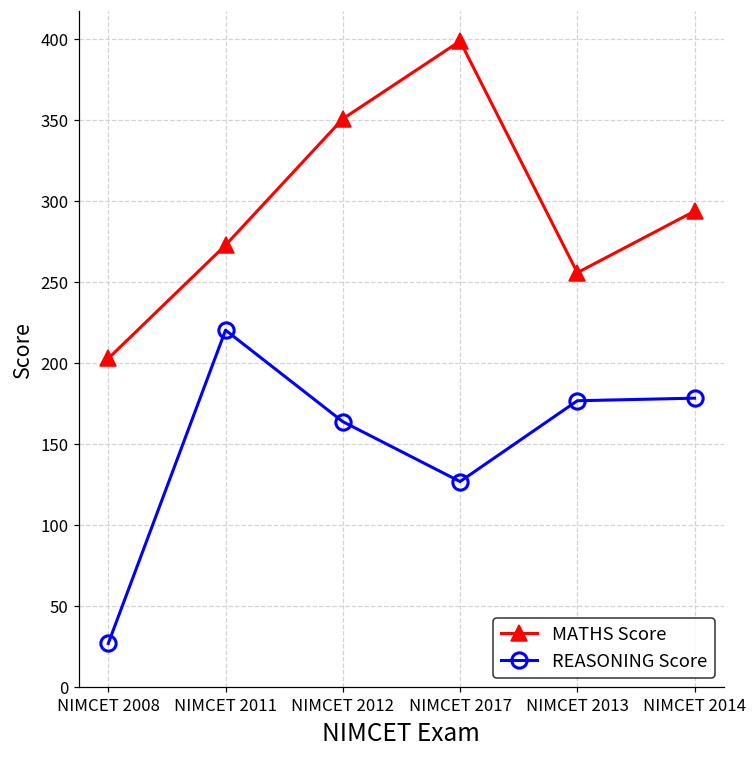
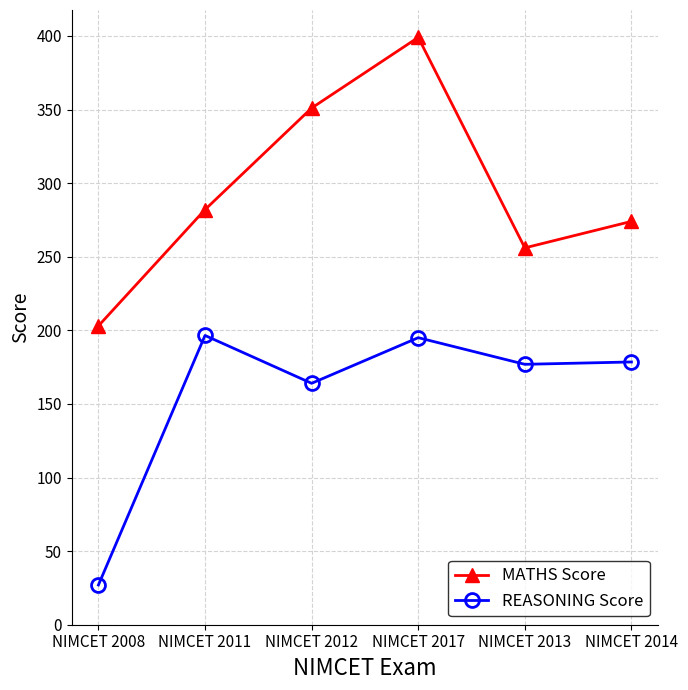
MATHS Score, NIMCET 2011: 273 -> 282
REASONING Score, NIMCET 2011: 221 -> 197
REASONING Score, NIMCET 2017: 127 -> 195
MATHS Score, NIMCET 2014: 294 -> 274
